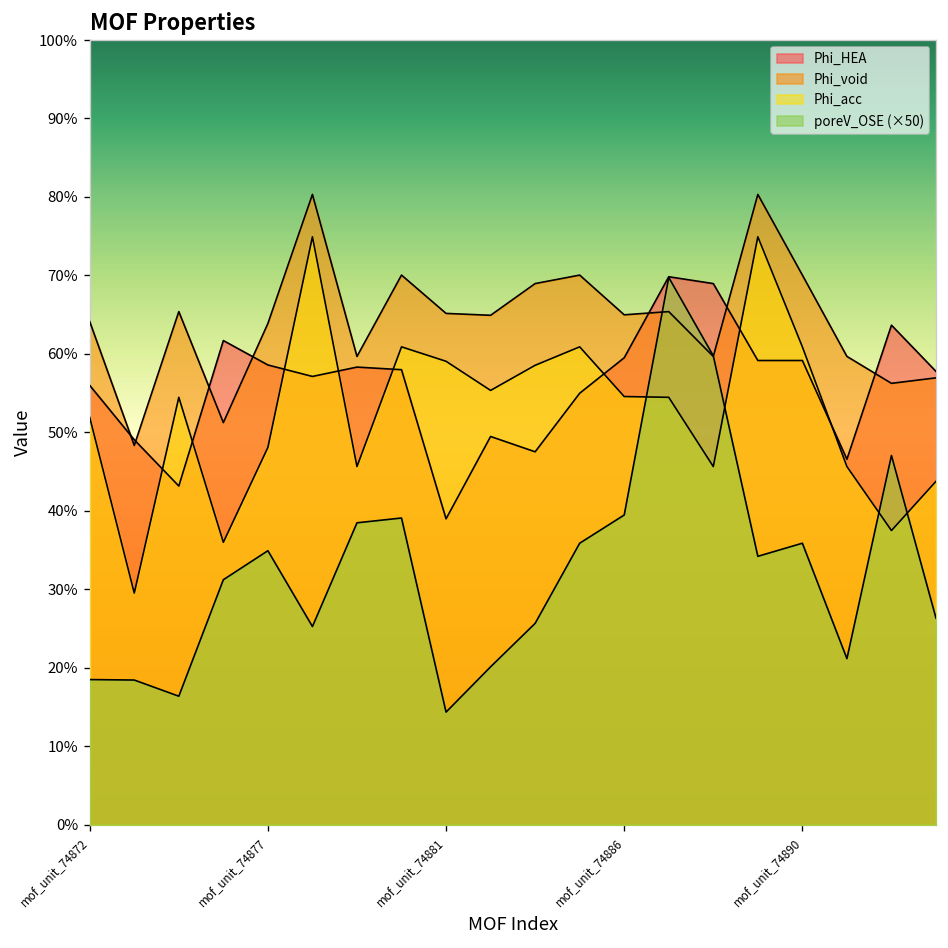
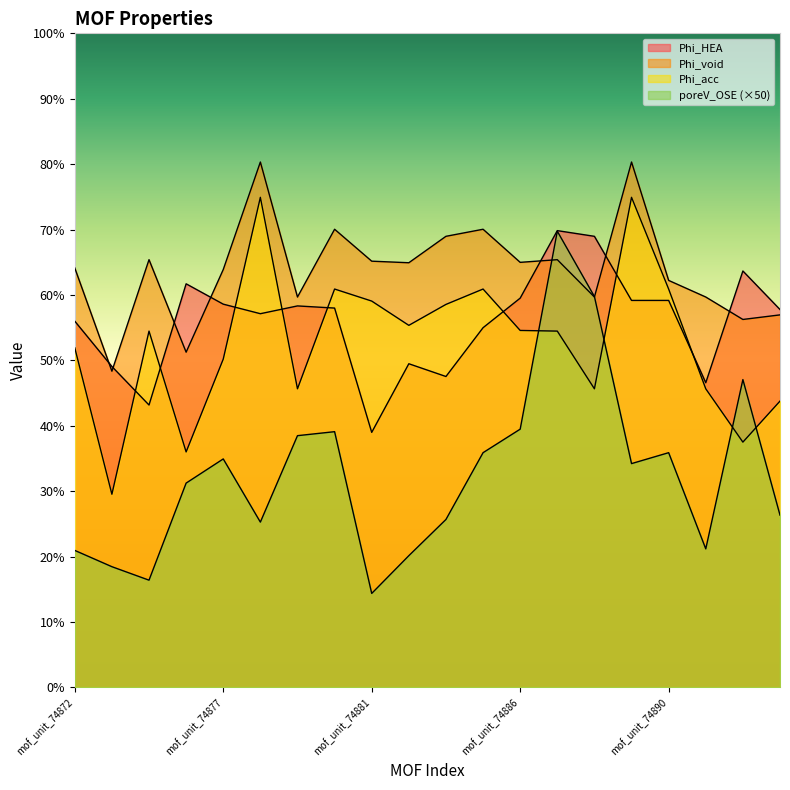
poreV_OSE (×50), mof_unit_74872: 19% -> 21%
Phi_acc, mof_unit_74877: 48% -> 50%
Phi_void, mof_unit_74890: 70% -> 62%
